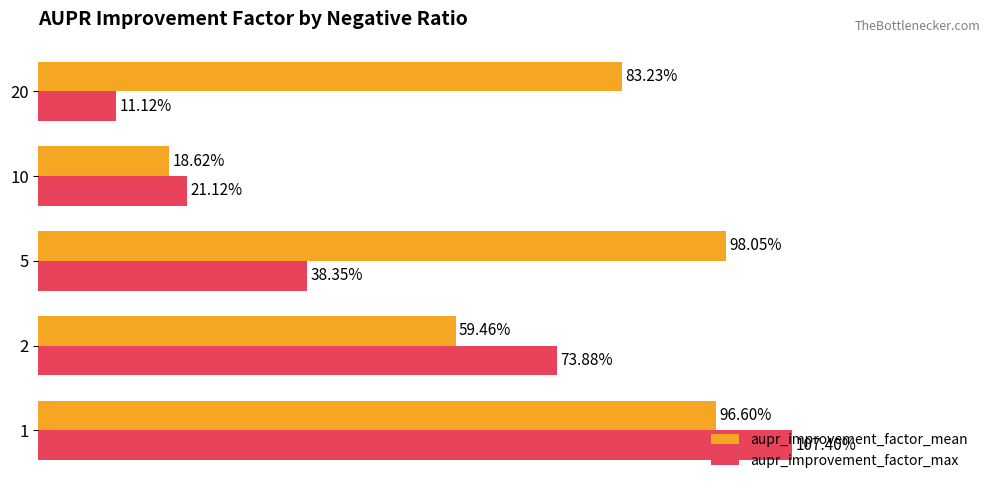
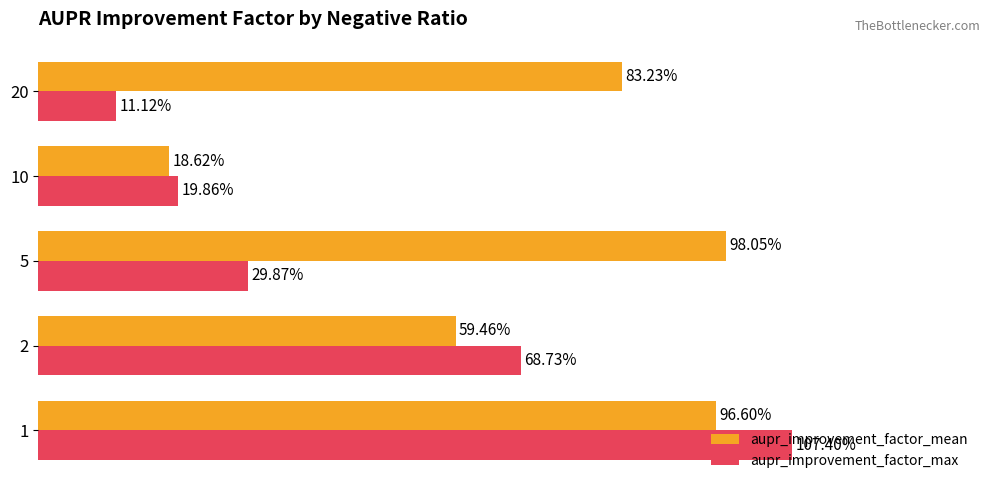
aupr_improvement_factor_max, 10: 21.12% -> 19.86%
aupr_improvement_factor_max, 5: 38.35% -> 29.87%
aupr_improvement_factor_max, 2: 73.88% -> 68.73%
